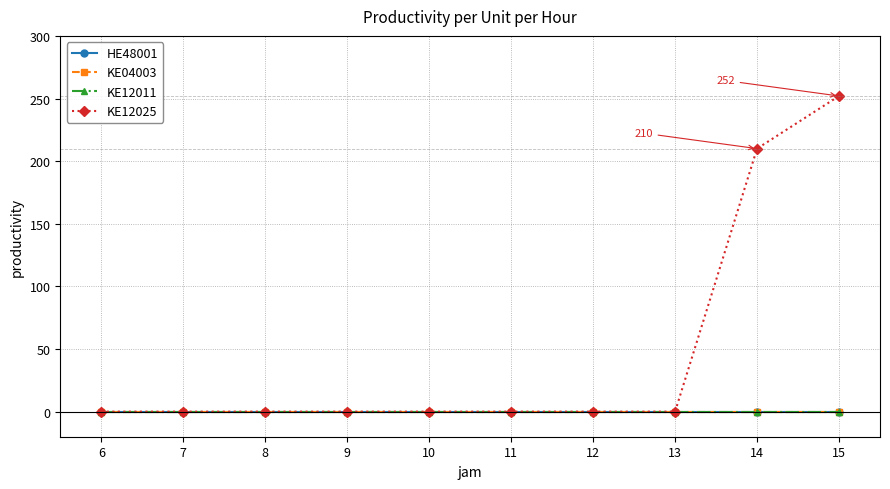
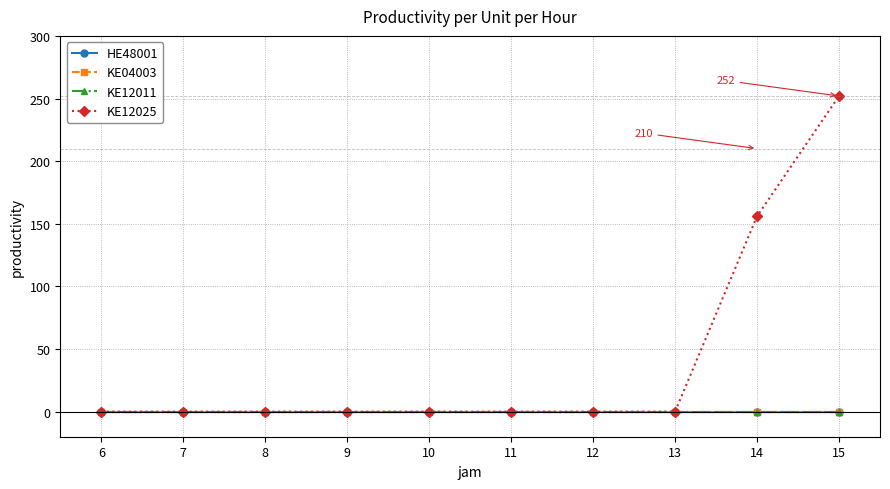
KE12025, 14: 210 -> 156
